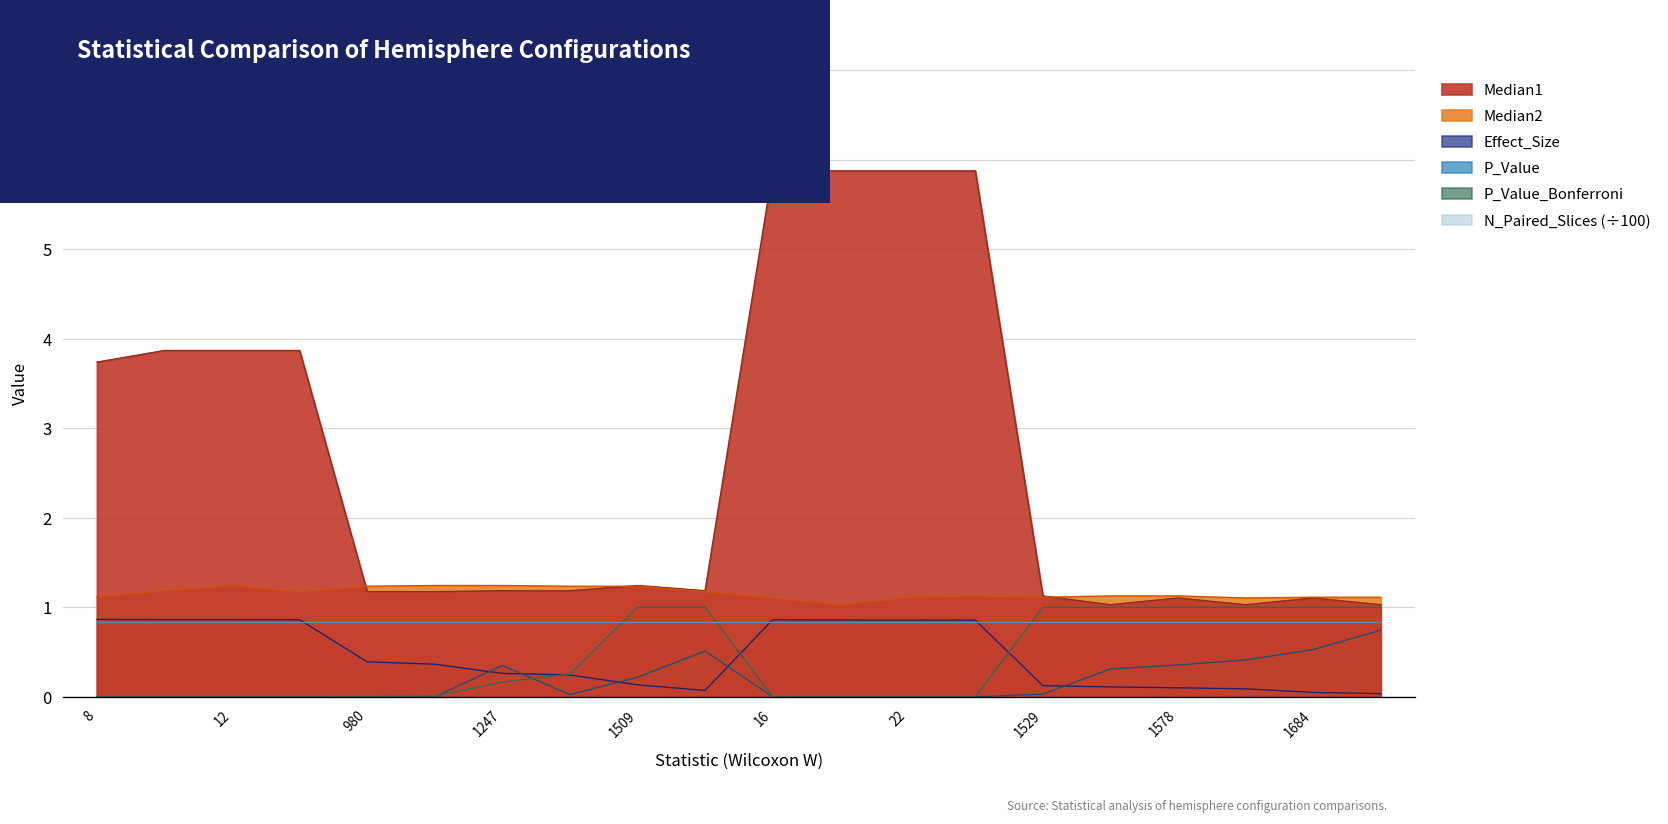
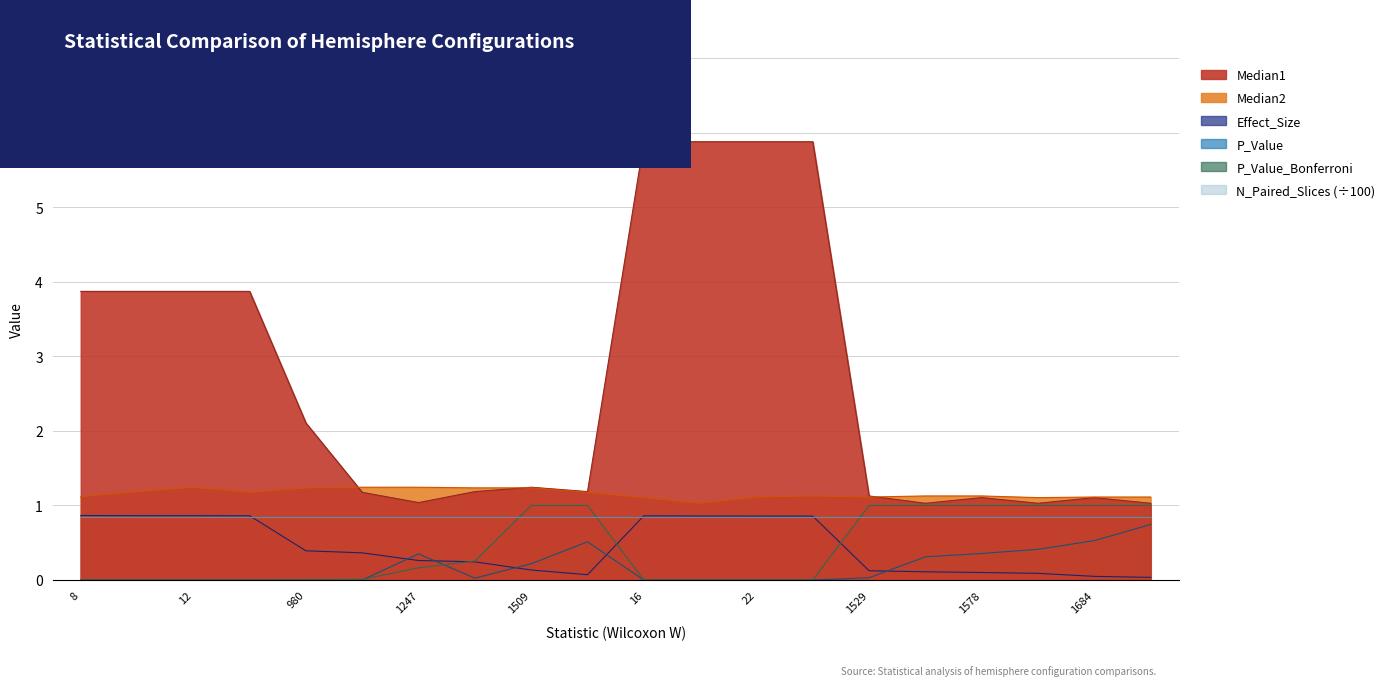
Median1, 8: 3.7 -> 3.9
Median1, 980: 1.2 -> 2.1
Median1, 1247: 1.2 -> 1.0
